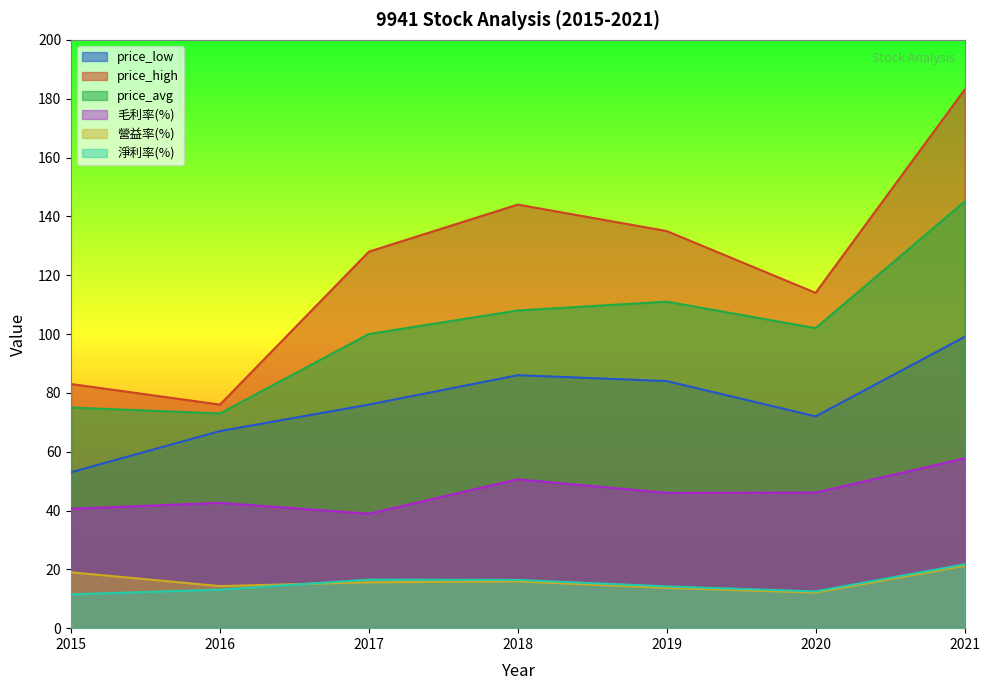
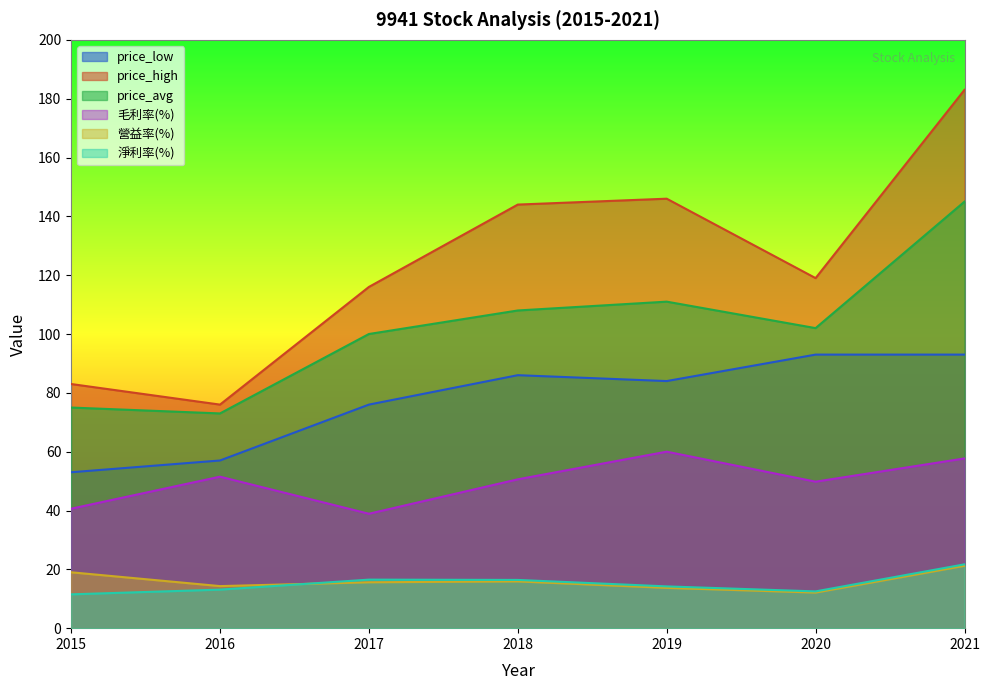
price_low, 2016: 67 -> 57
毛利率(%), 2016: 43 -> 52
price_high, 2017: 128 -> 116
price_high, 2019: 135 -> 146
毛利率(%), 2019: 46 -> 60
price_low, 2020: 72 -> 93
price_high, 2020: 114 -> 119
毛利率(%), 2020: 46 -> 50
price_low, 2021: 99 -> 93
